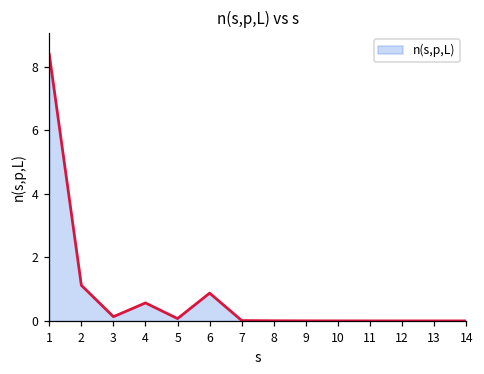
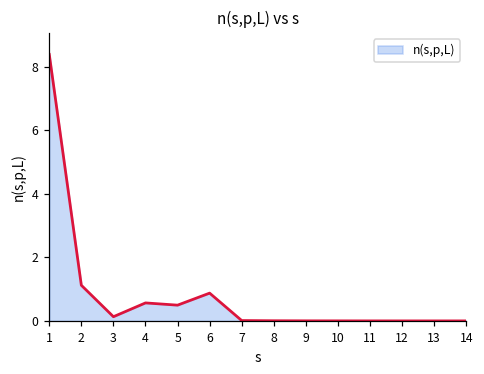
5: 0.1 -> 0.5
